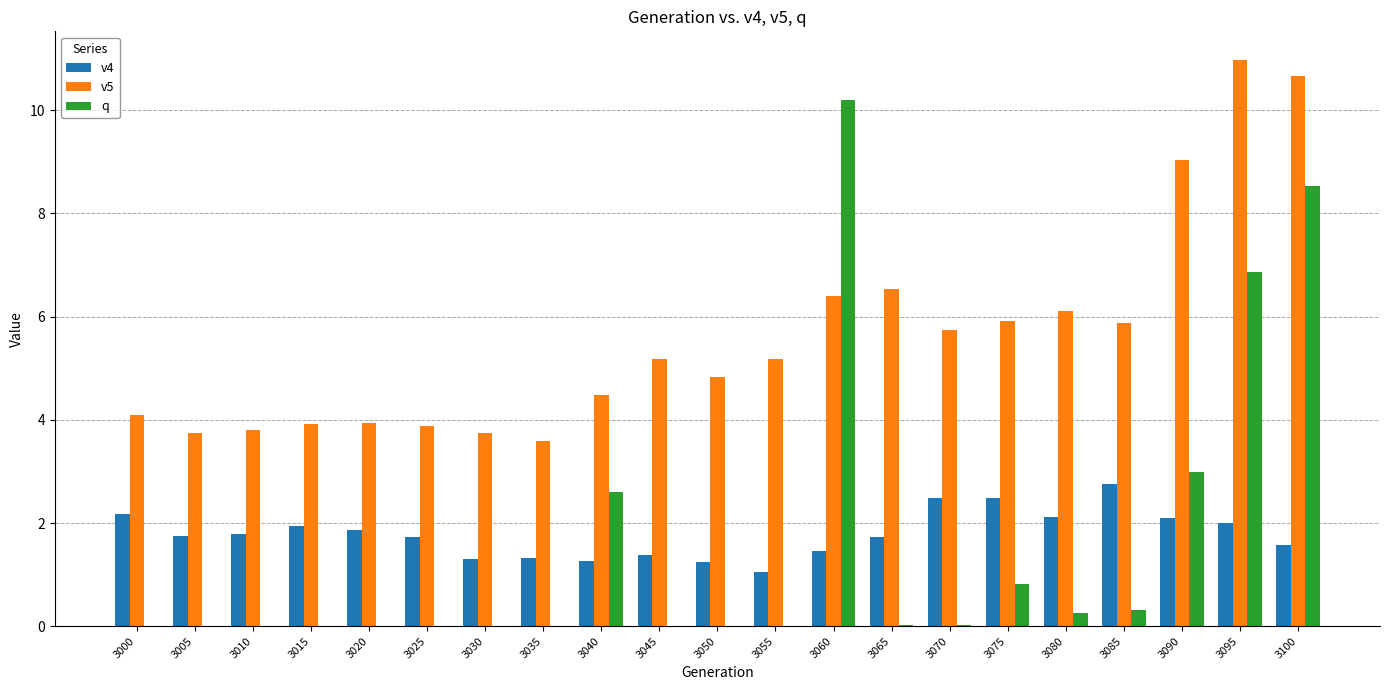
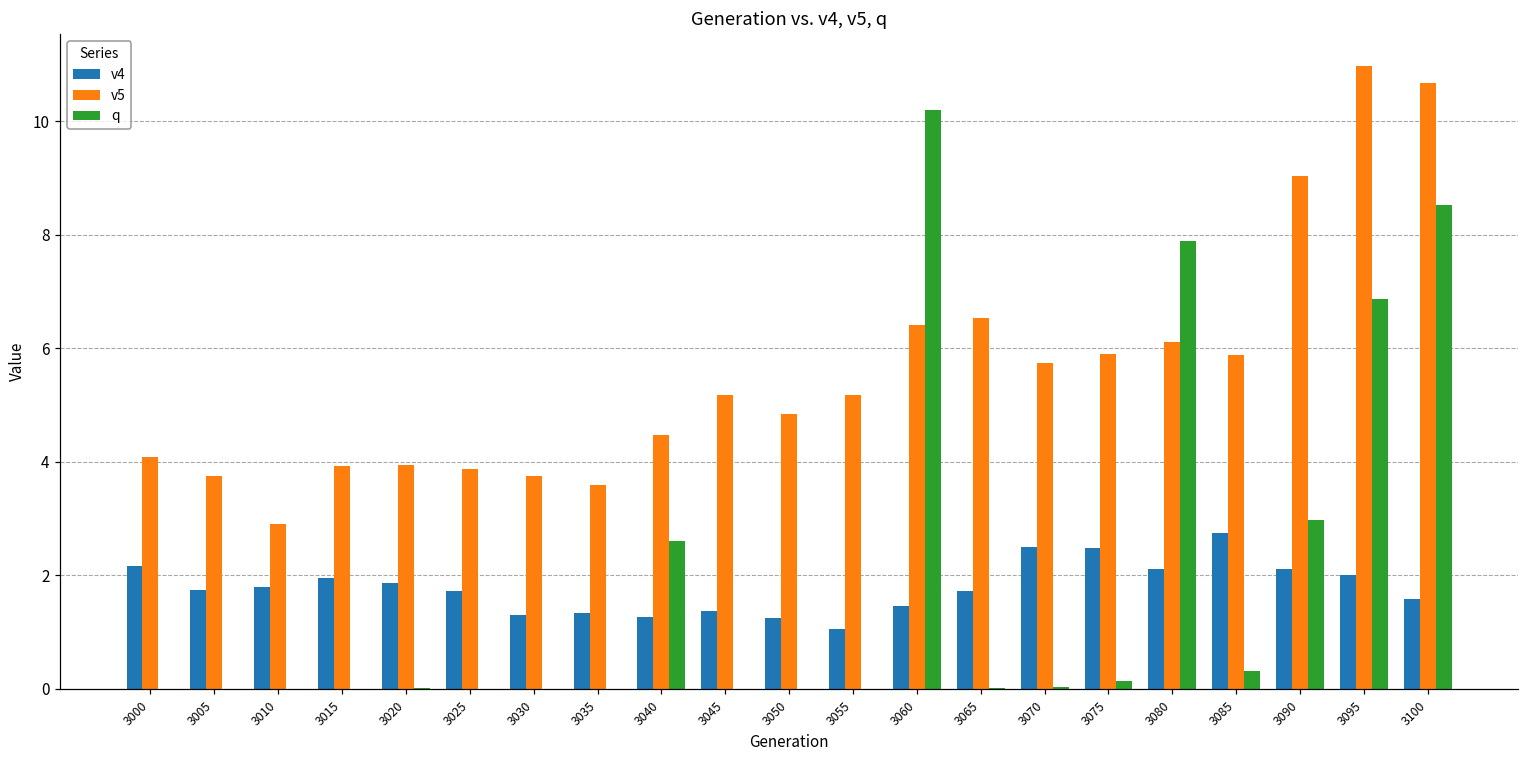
v5, 3010: 3.8 -> 2.9
q, 3075: 0.8 -> 0.1
q, 3080: 0.3 -> 7.9
